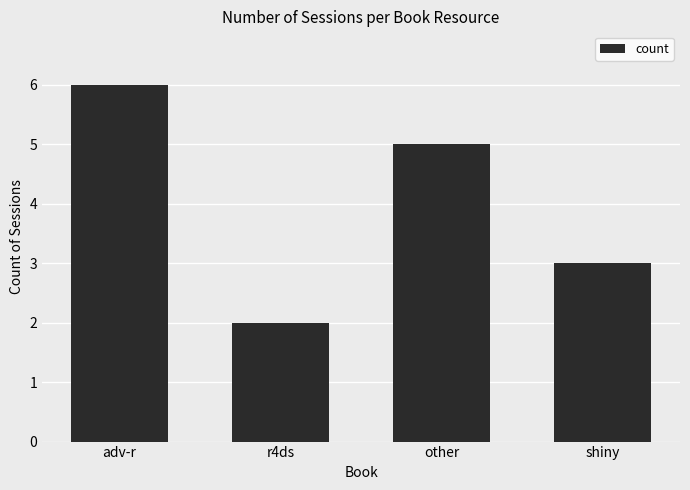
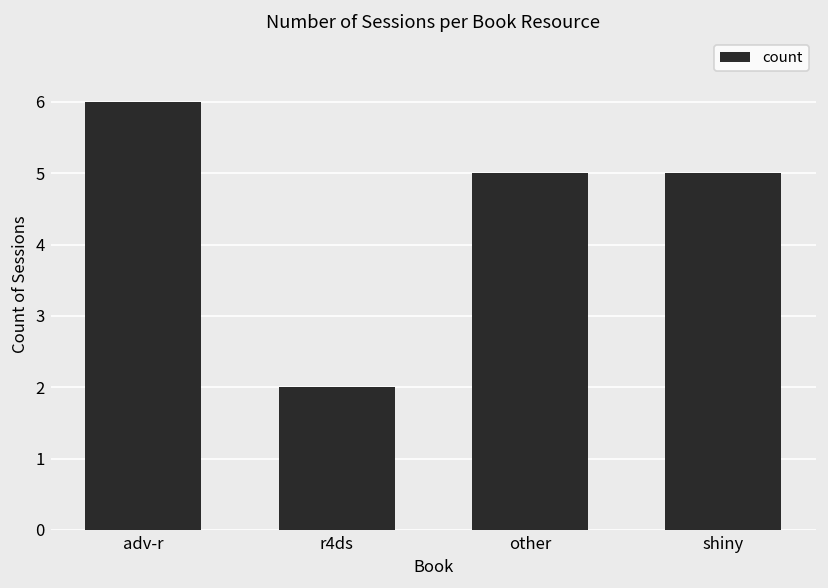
shiny: 3 -> 5
